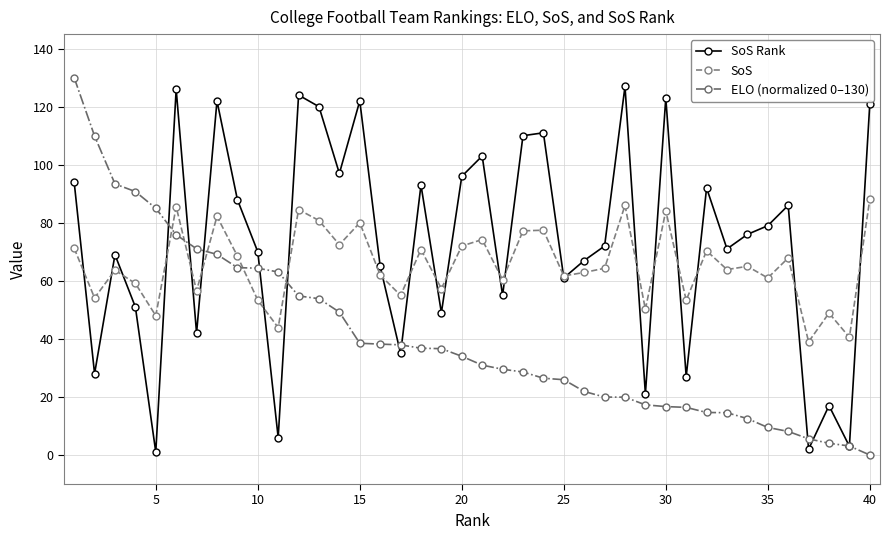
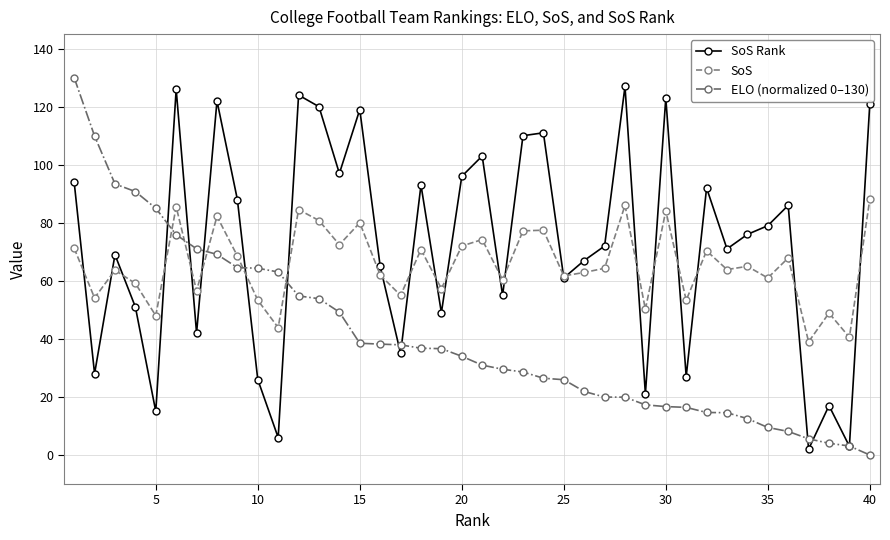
SoS Rank, 5: 1 -> 15
SoS Rank, 10: 70 -> 26
SoS Rank, 15: 122 -> 119
